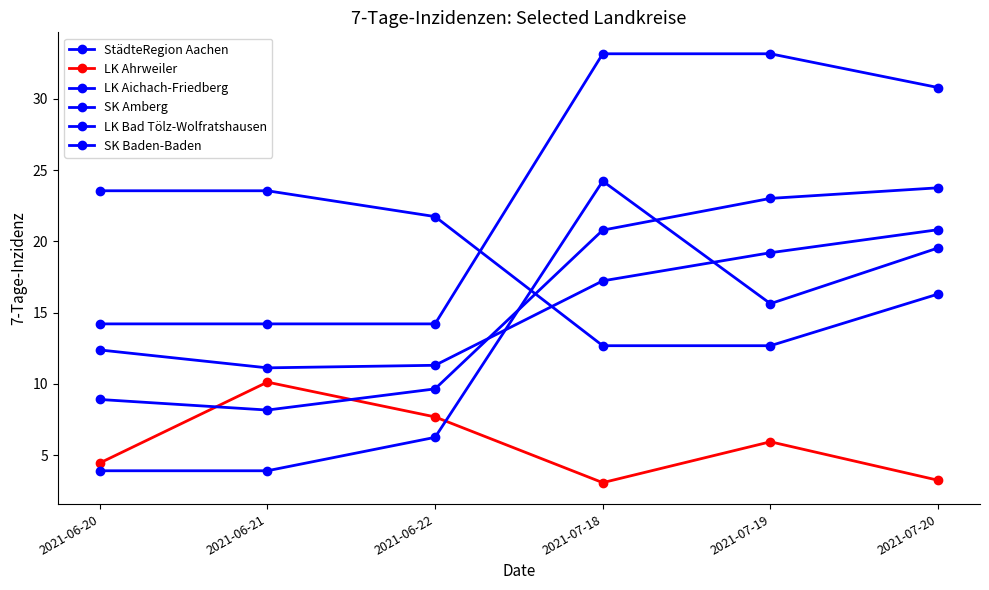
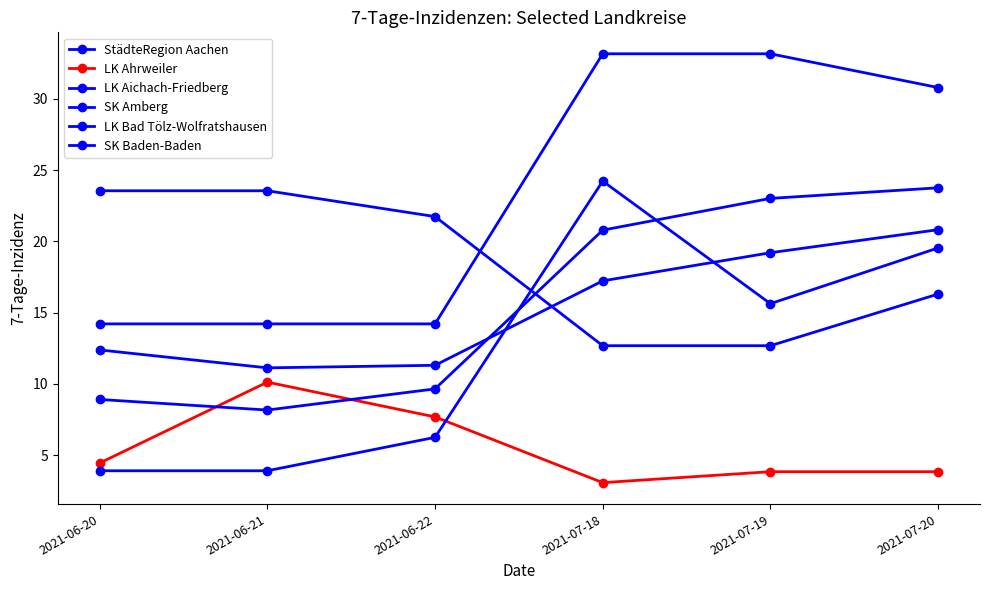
LK Ahrweiler, 2021-07-19: 5.9 -> 3.8
LK Ahrweiler, 2021-07-20: 3.2 -> 3.8
